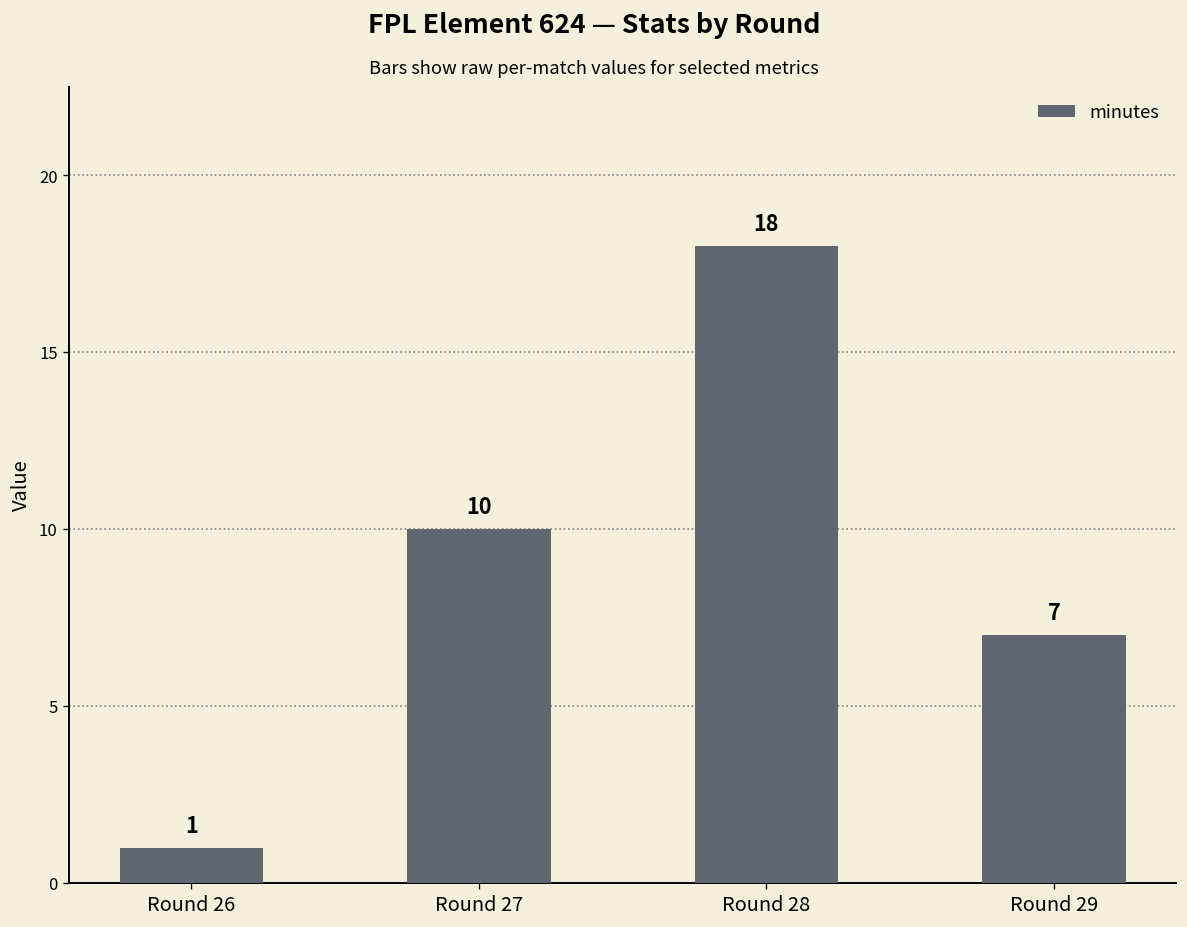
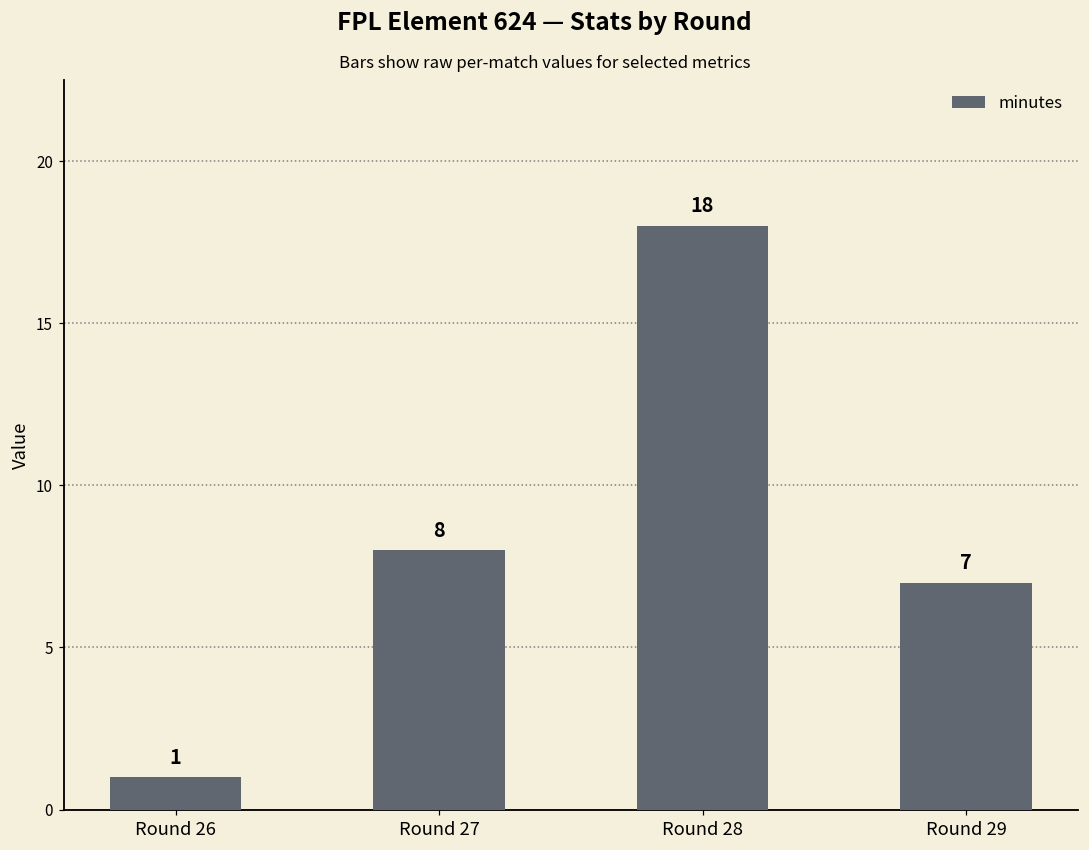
Round 27: 10 -> 8
